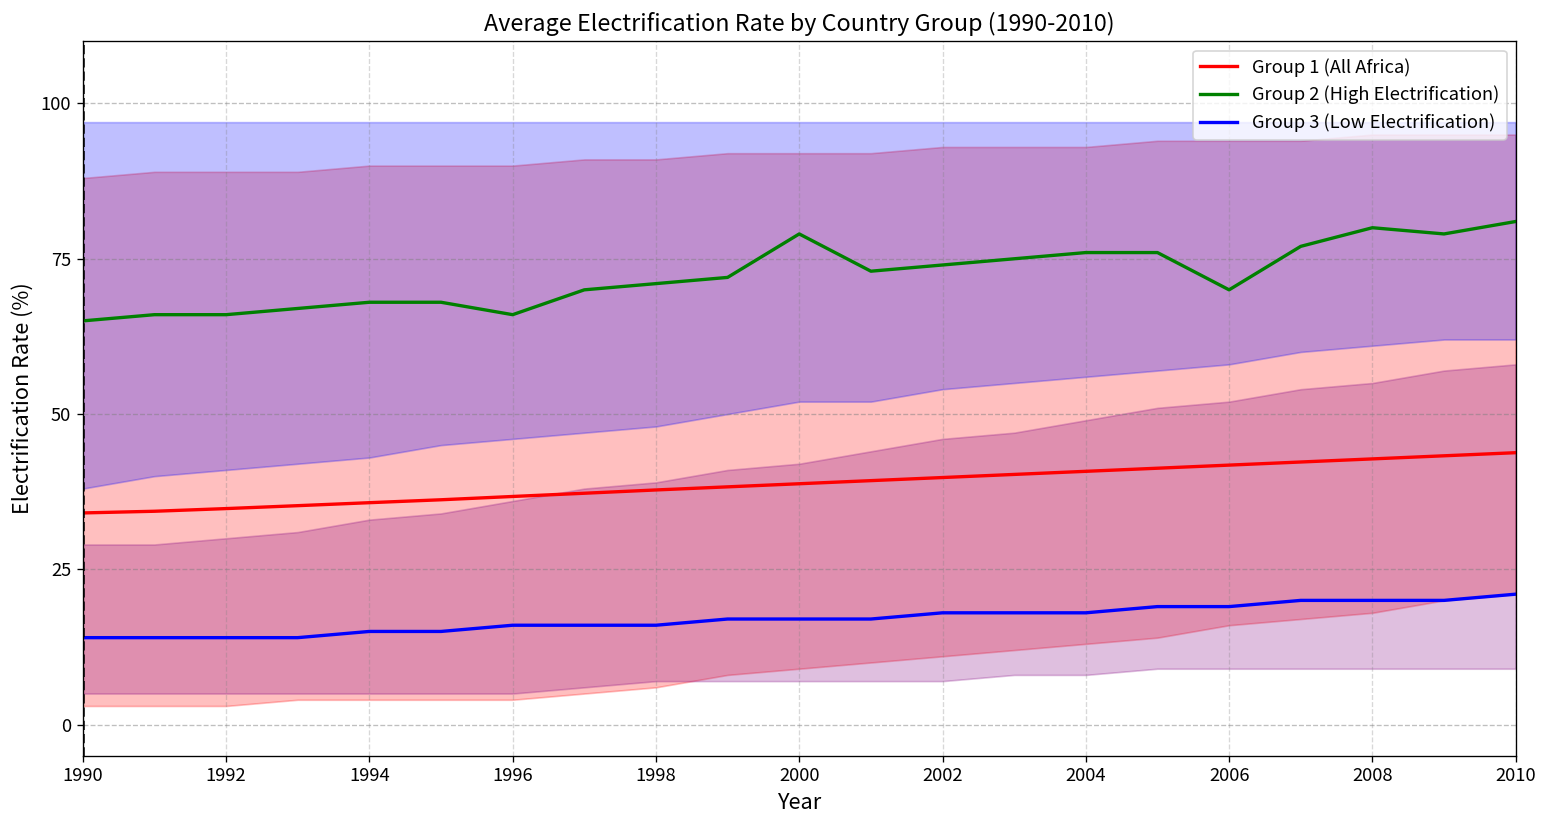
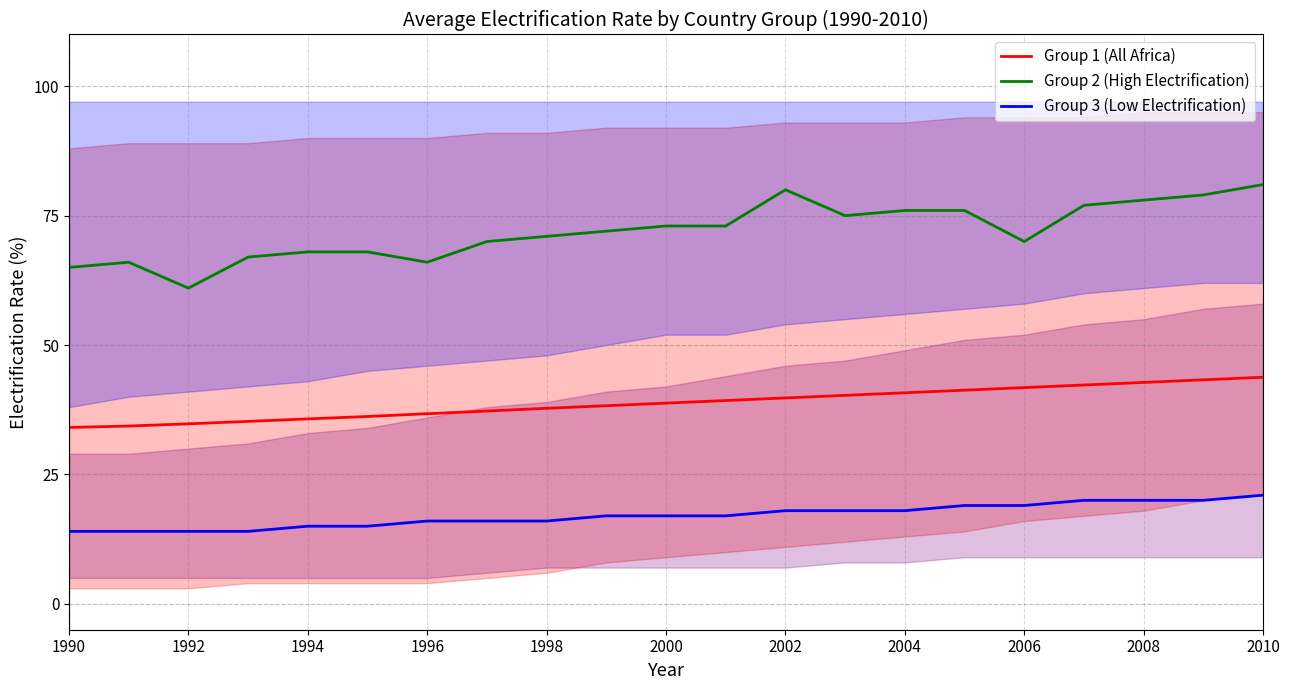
Group 2 (High Electrification), 1992: 66 -> 61
Group 2 (High Electrification), 2000: 79 -> 73
Group 2 (High Electrification), 2002: 74 -> 80
Group 2 (High Electrification), 2008: 80 -> 78
